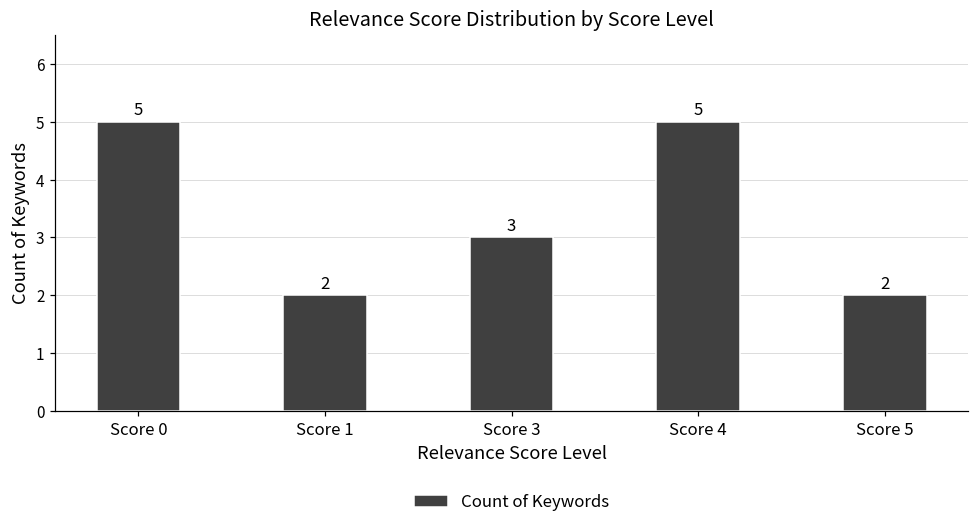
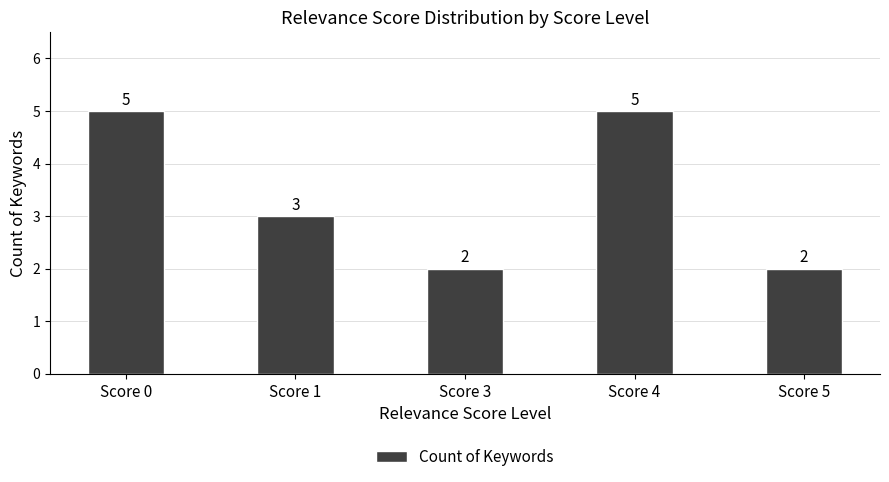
Score 1: 2 -> 3
Score 3: 3 -> 2
